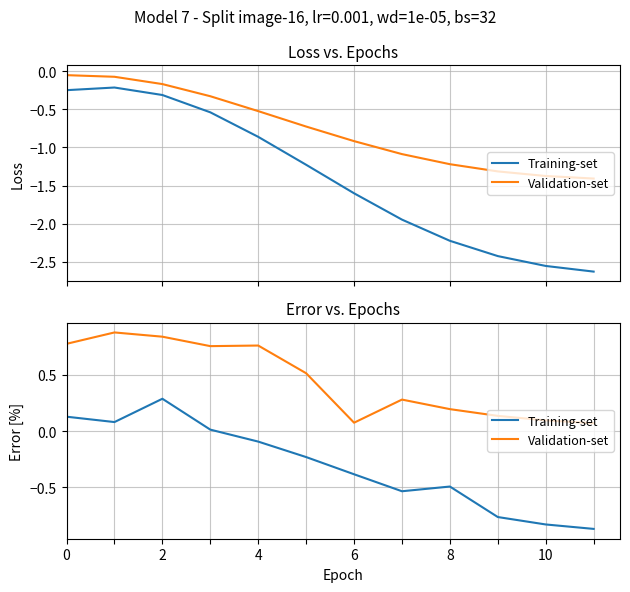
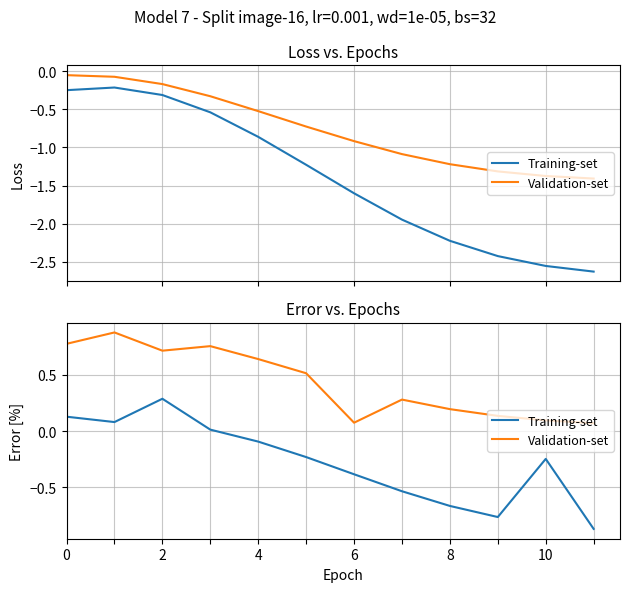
Error vs. Epochs, Validation-set, 2: 0.84 -> 0.71
Error vs. Epochs, Validation-set, 4: 0.76 -> 0.64
Error vs. Epochs, Training-set, 8: -0.49 -> -0.66
Error vs. Epochs, Training-set, 10: -0.83 -> -0.25
